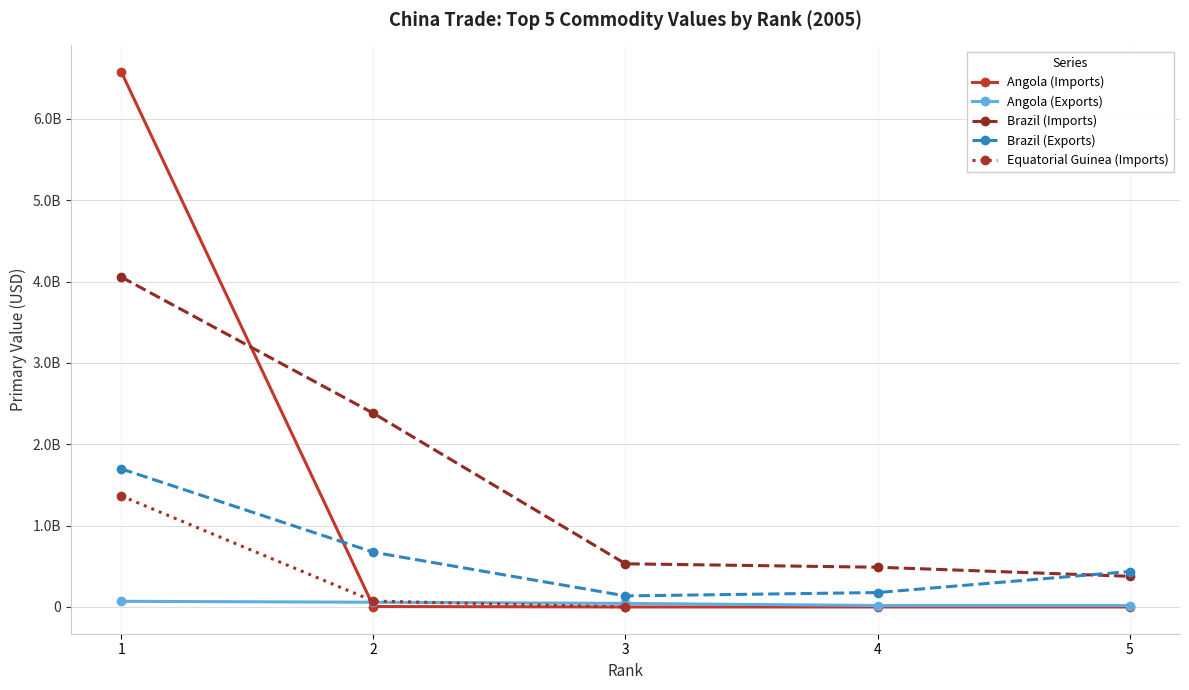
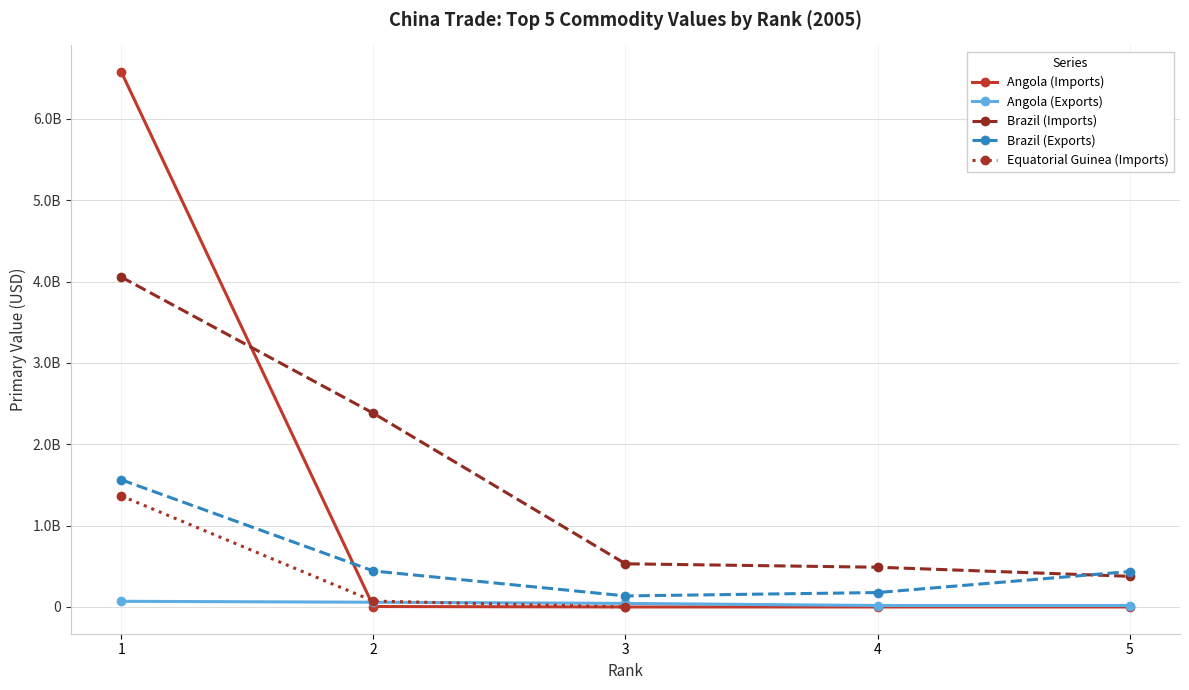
Brazil (Exports), 1: 1700000000 -> 1600000000
Brazil (Exports), 2: 700000000 -> 400000000
